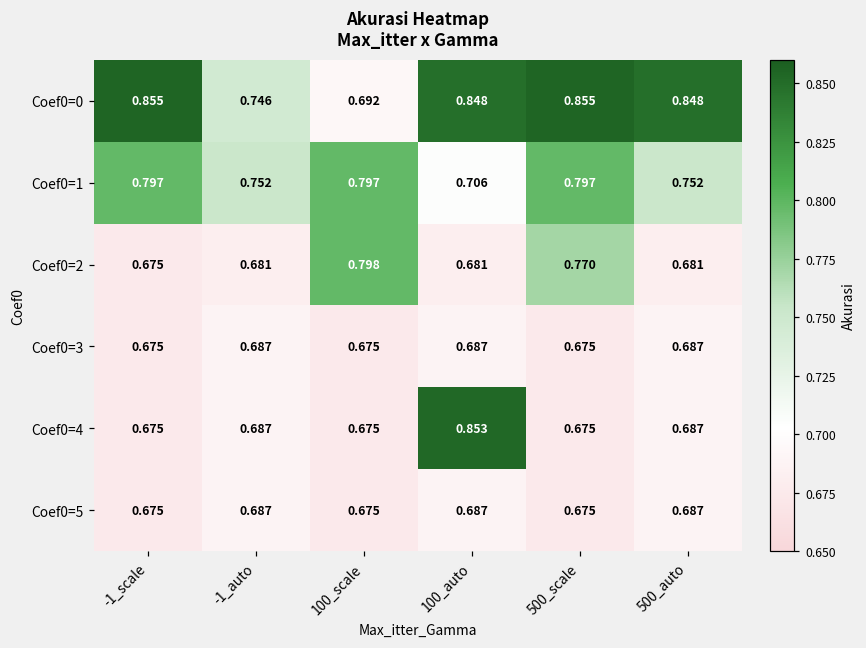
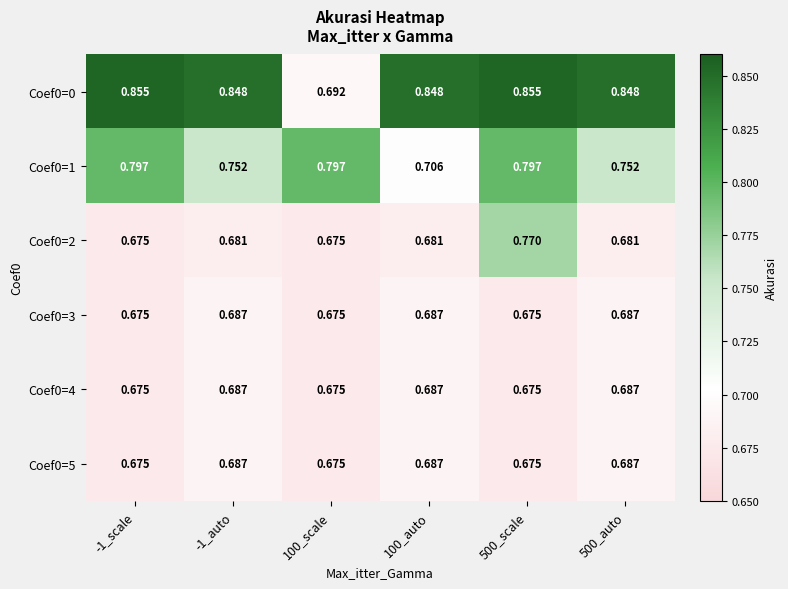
Coef0=0, -1_auto: 0.746 -> 0.848
Coef0=2, 100_scale: 0.798 -> 0.675
Coef0=4, 100_auto: 0.853 -> 0.687
